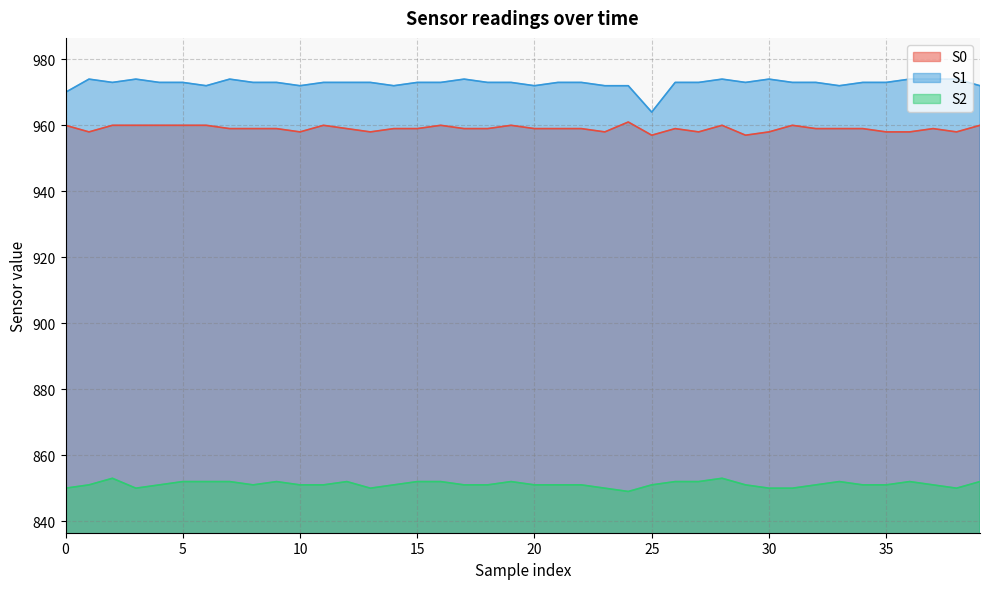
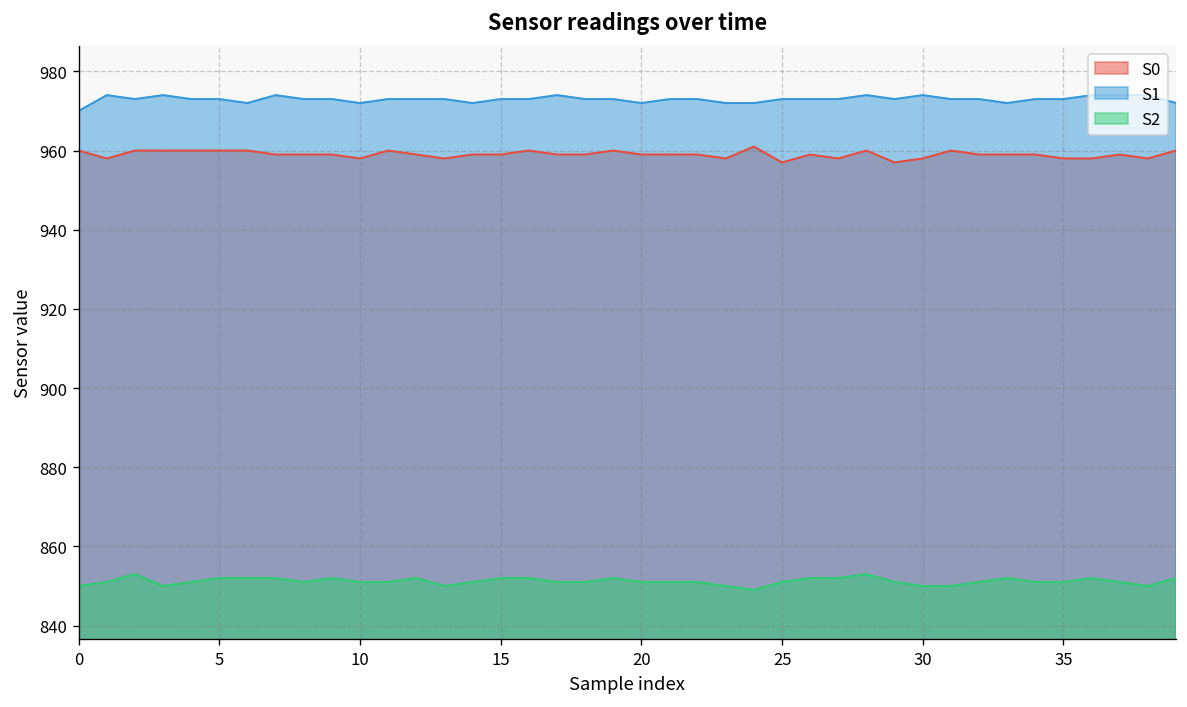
S1, 25: 964 -> 973
